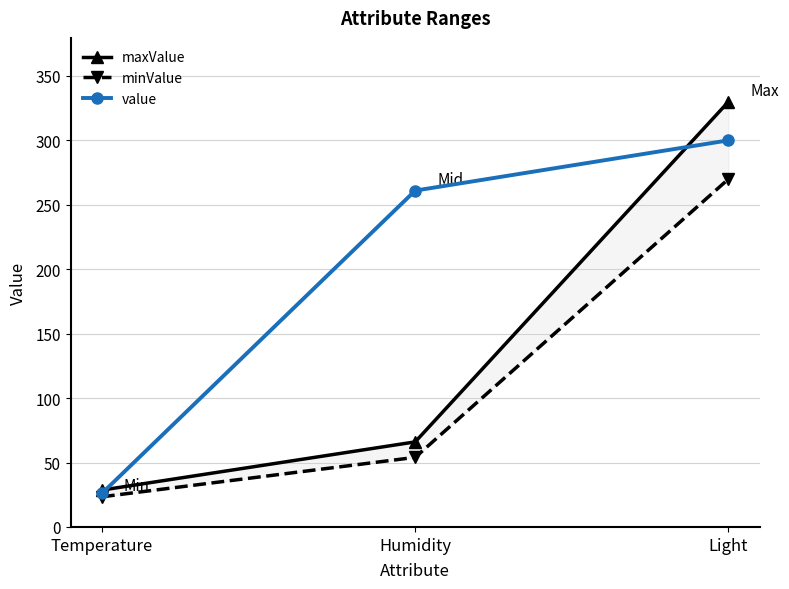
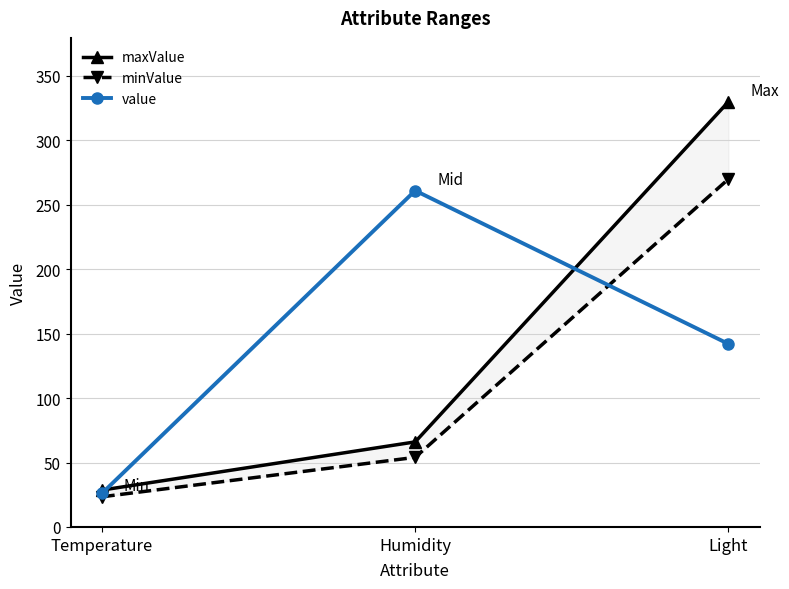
value, Light: 300 -> 142
